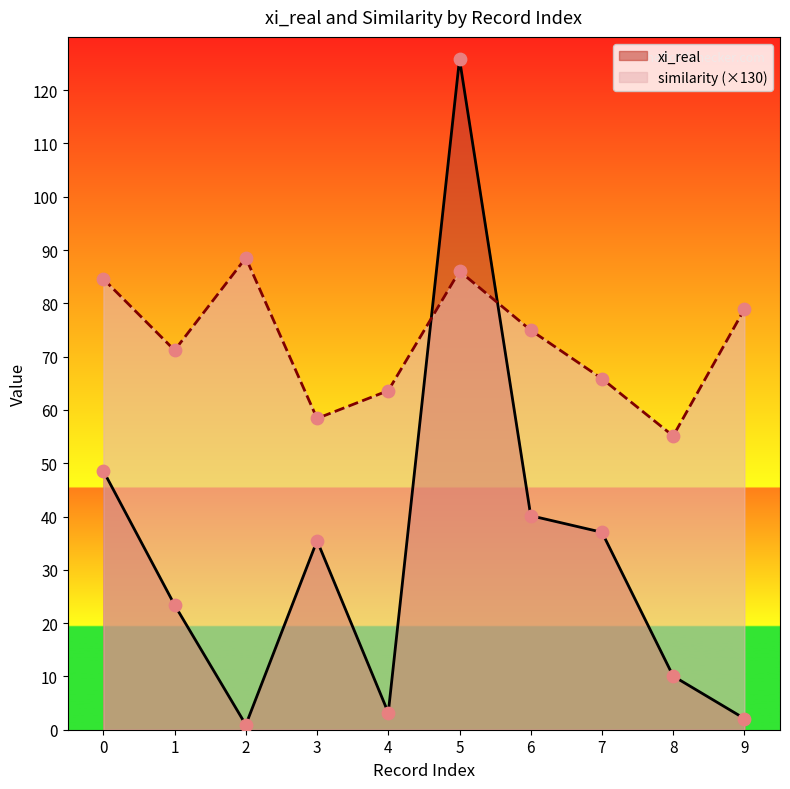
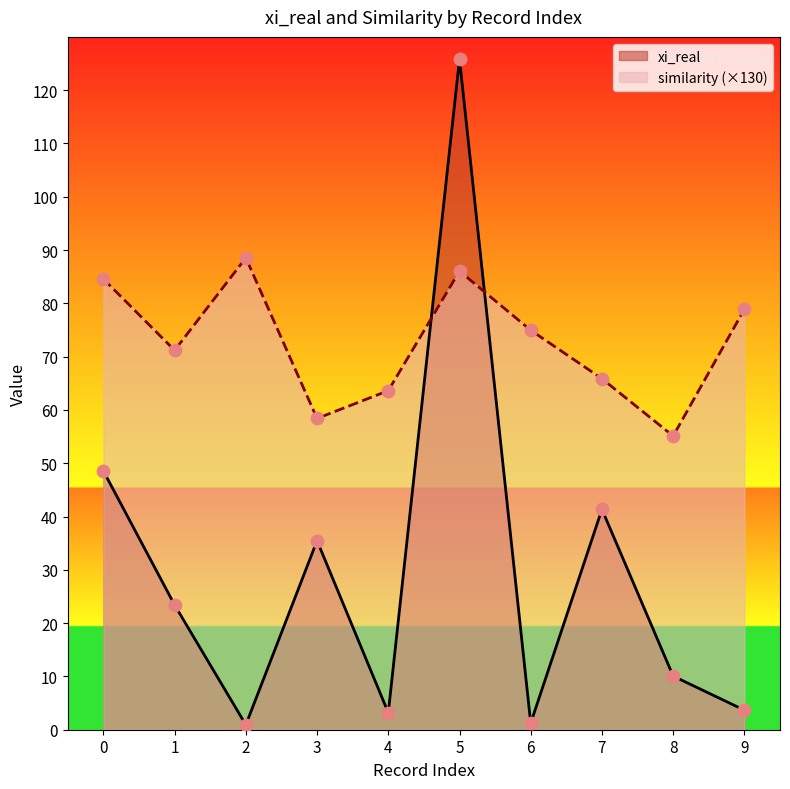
xi_real, 6: 40 -> 1
xi_real, 7: 37 -> 41
xi_real, 9: 2 -> 4
